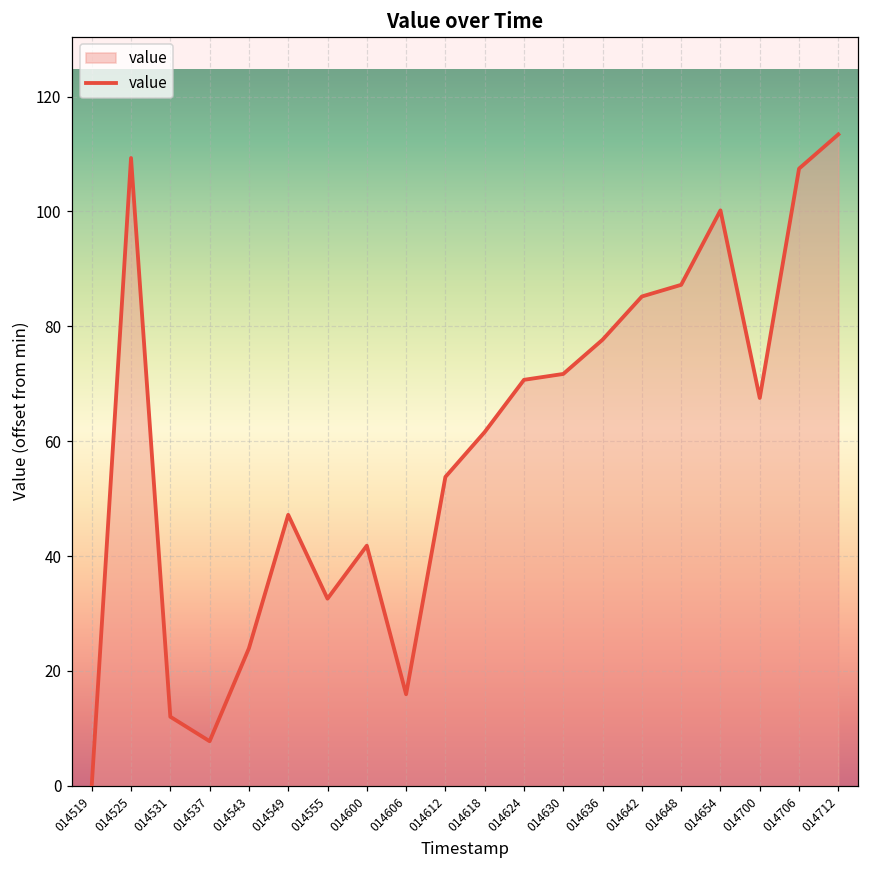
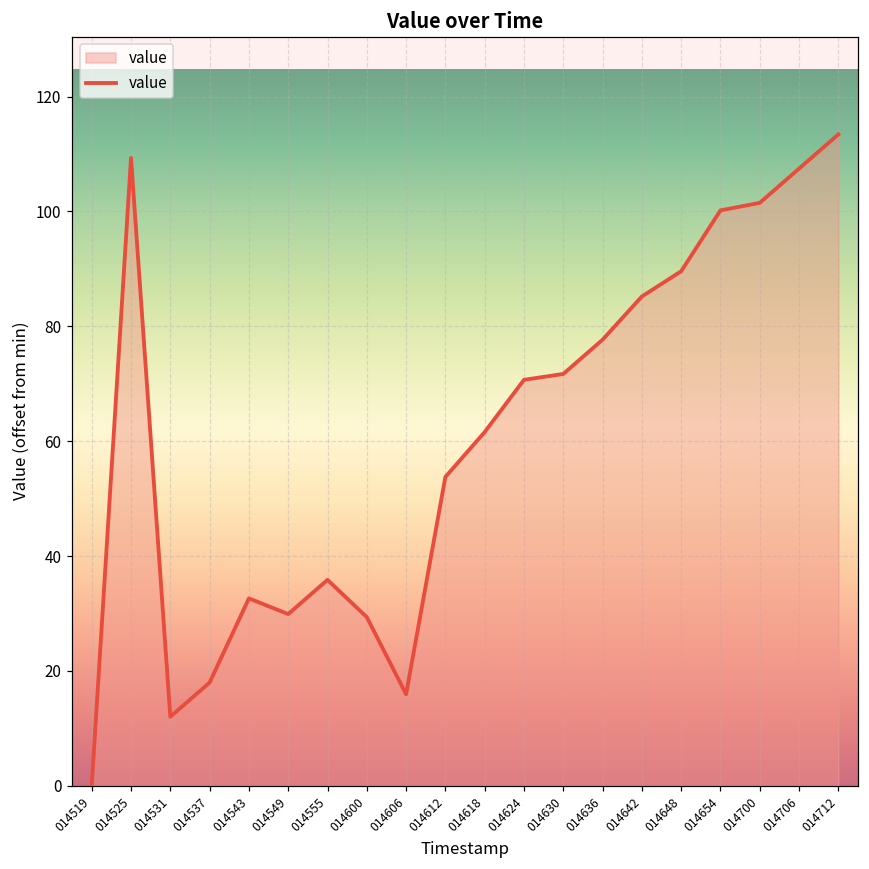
014537: 8 -> 18
014543: 24 -> 33
014549: 47 -> 30
014555: 33 -> 36
014600: 42 -> 29
014648: 87 -> 90
014700: 68 -> 101
